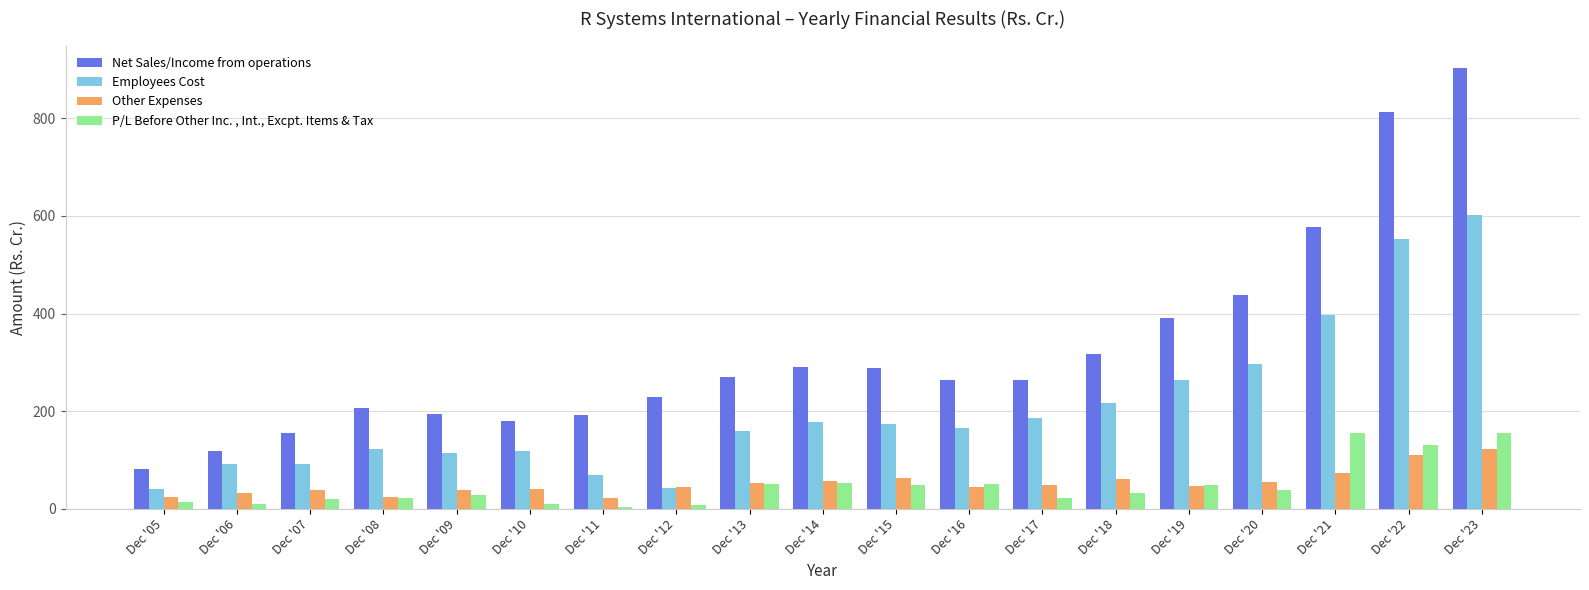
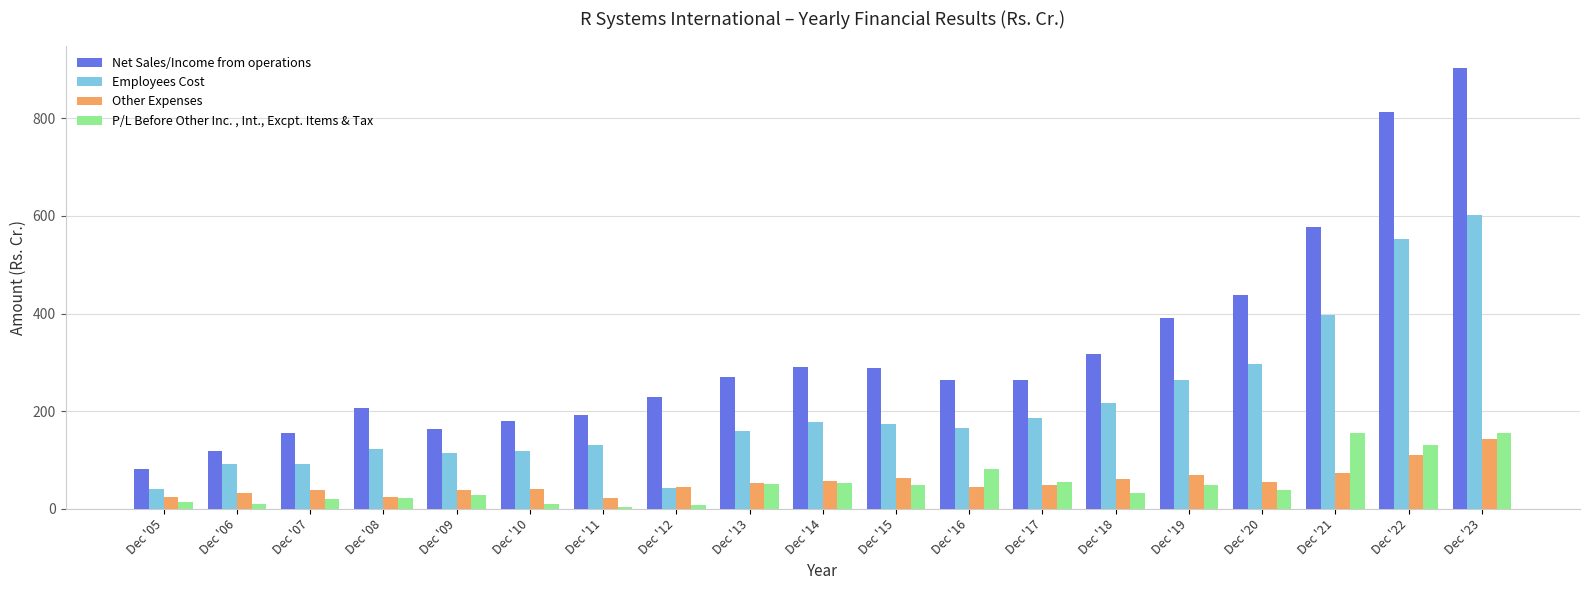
Net Sales/Income from operations, Dec '09: 190 -> 160
Employees Cost, Dec '11: 70 -> 130
P/L Before Other Inc. , Int., Excpt. Items & Tax, Dec '16: 50 -> 80
P/L Before Other Inc. , Int., Excpt. Items & Tax, Dec '17: 20 -> 60
Other Expenses, Dec '19: 50 -> 70
Other Expenses, Dec '23: 120 -> 140
